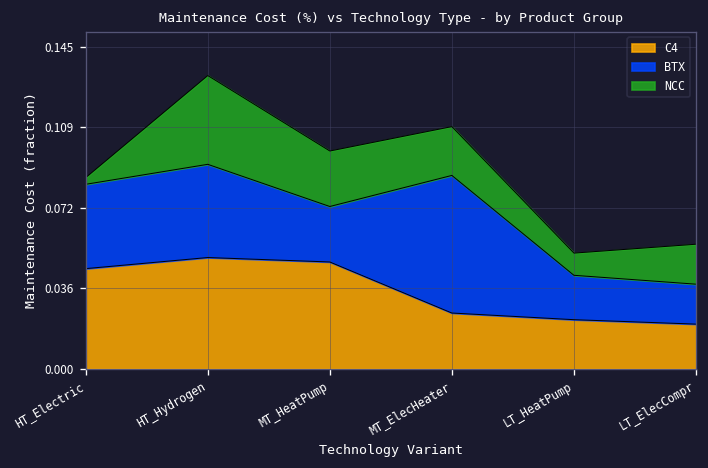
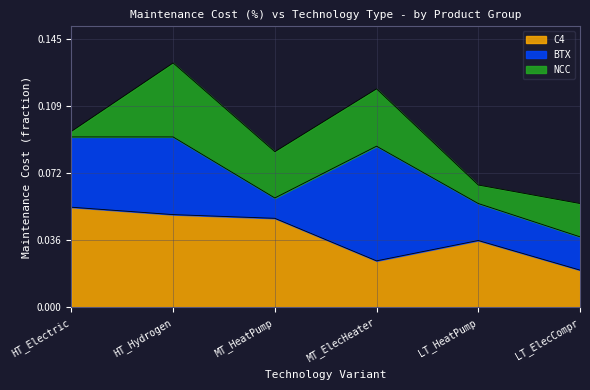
C4, HT_Electric: 0.045 -> 0.054
BTX, MT_HeatPump: 0.025 -> 0.011
NCC, MT_ElecHeater: 0.022 -> 0.031
C4, LT_HeatPump: 0.022 -> 0.036
